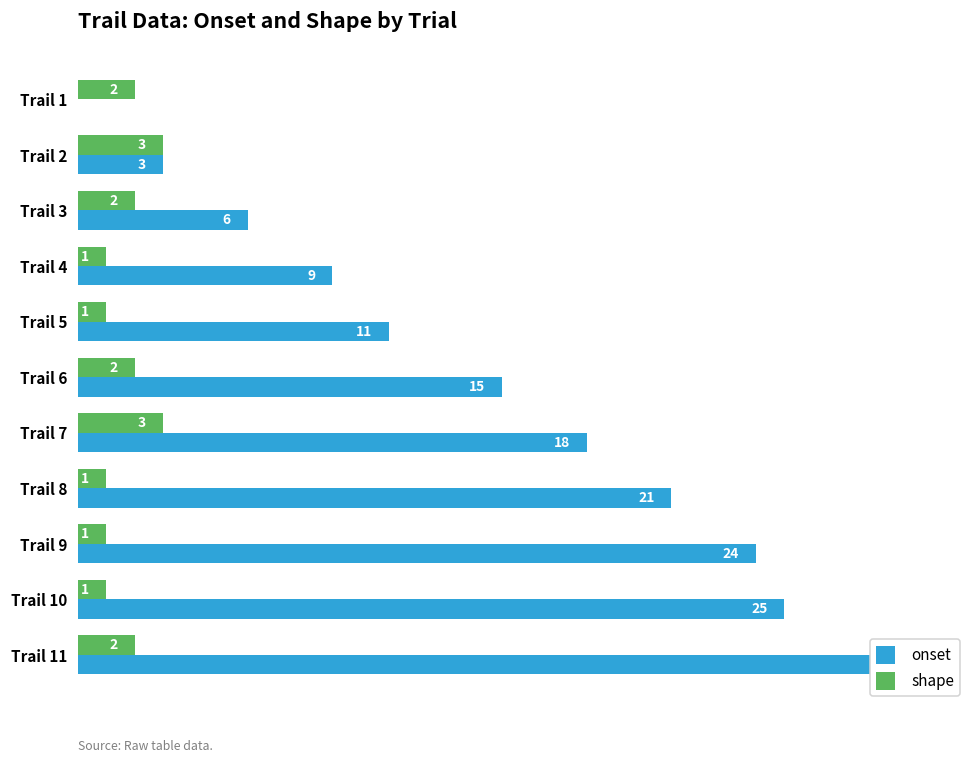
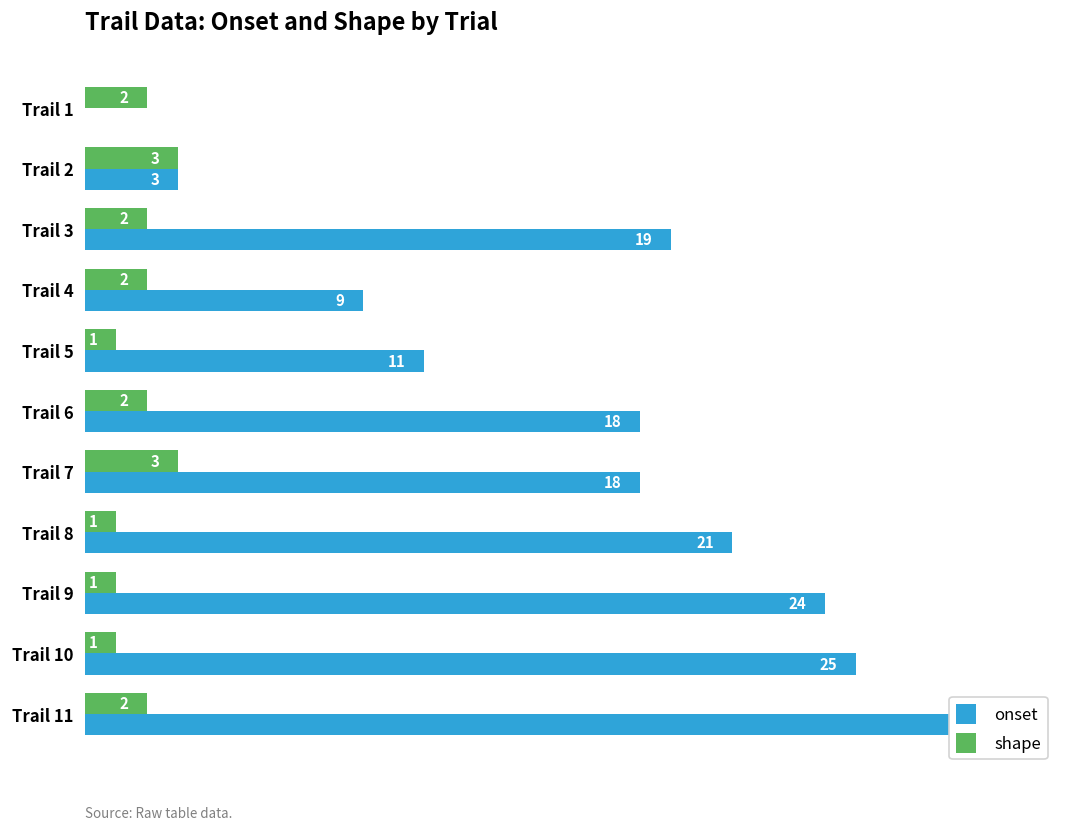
onset, Trail 3: 6 -> 19
shape, Trail 4: 1 -> 2
onset, Trail 6: 15 -> 18
